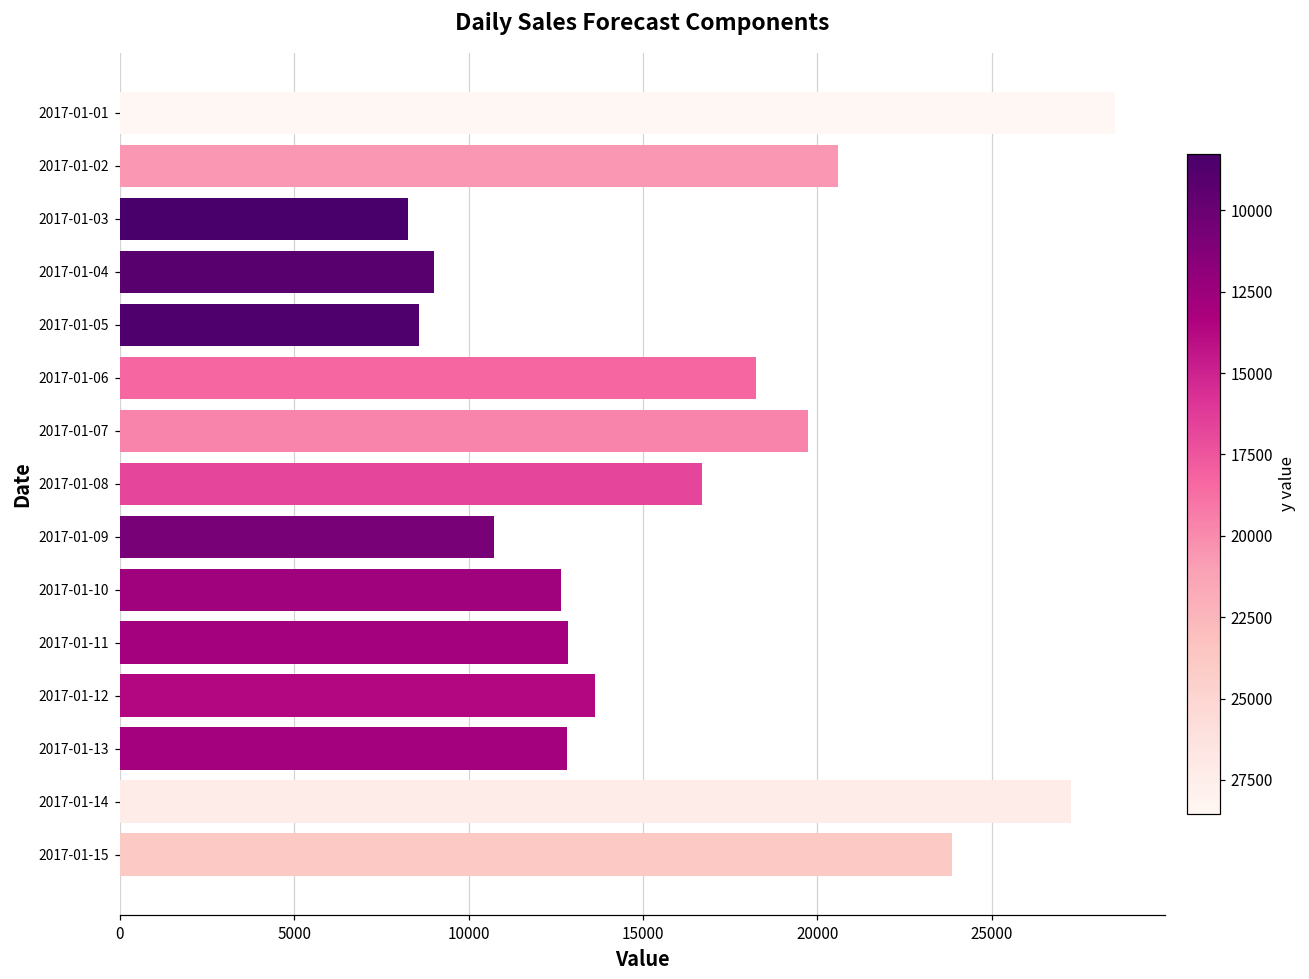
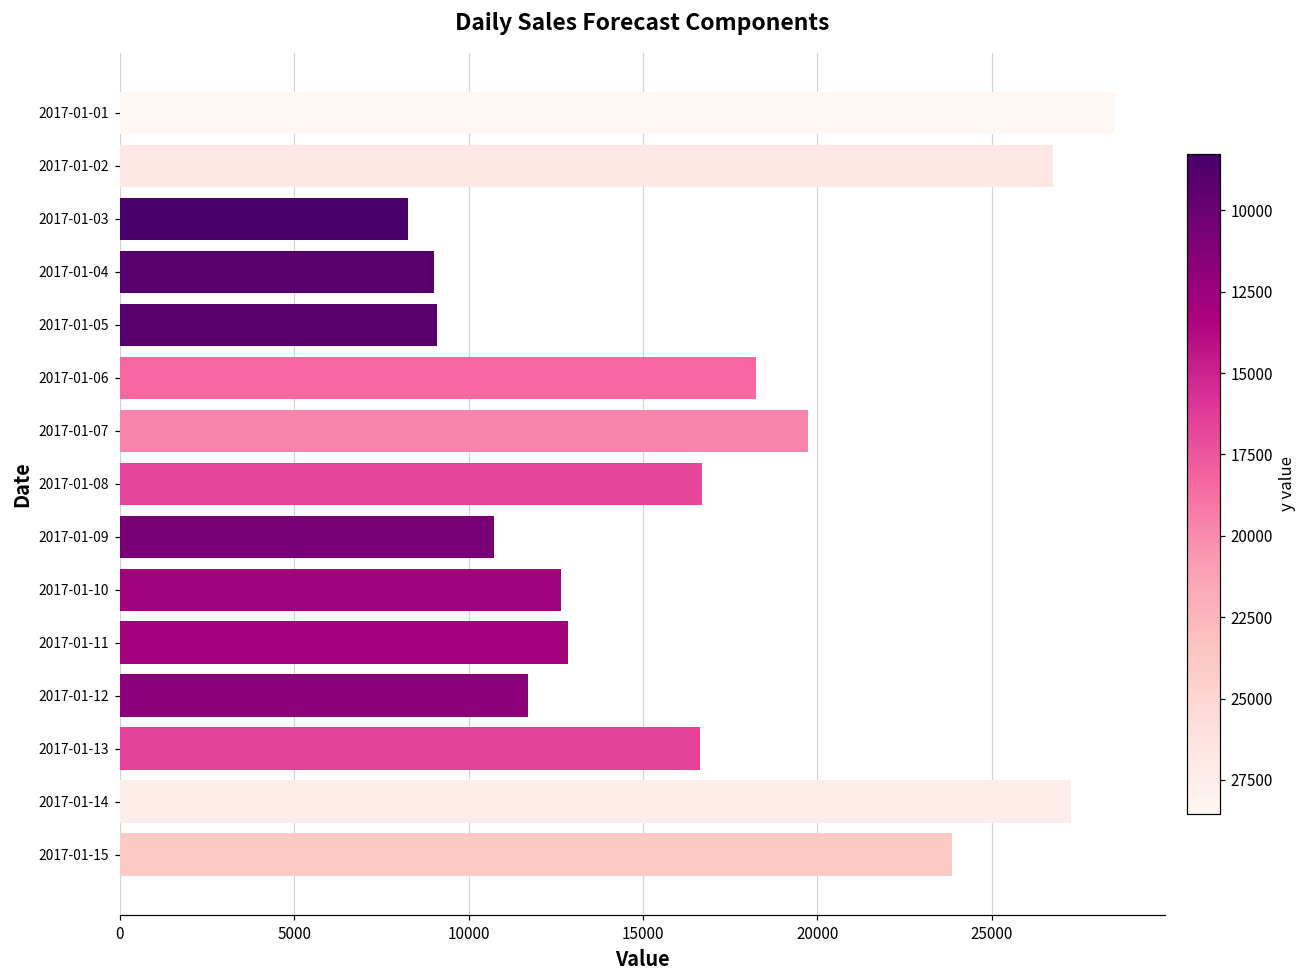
2017-01-02: 20600 -> 26800
2017-01-05: 8600 -> 9100
2017-01-12: 13600 -> 11700
2017-01-13: 12800 -> 16600
